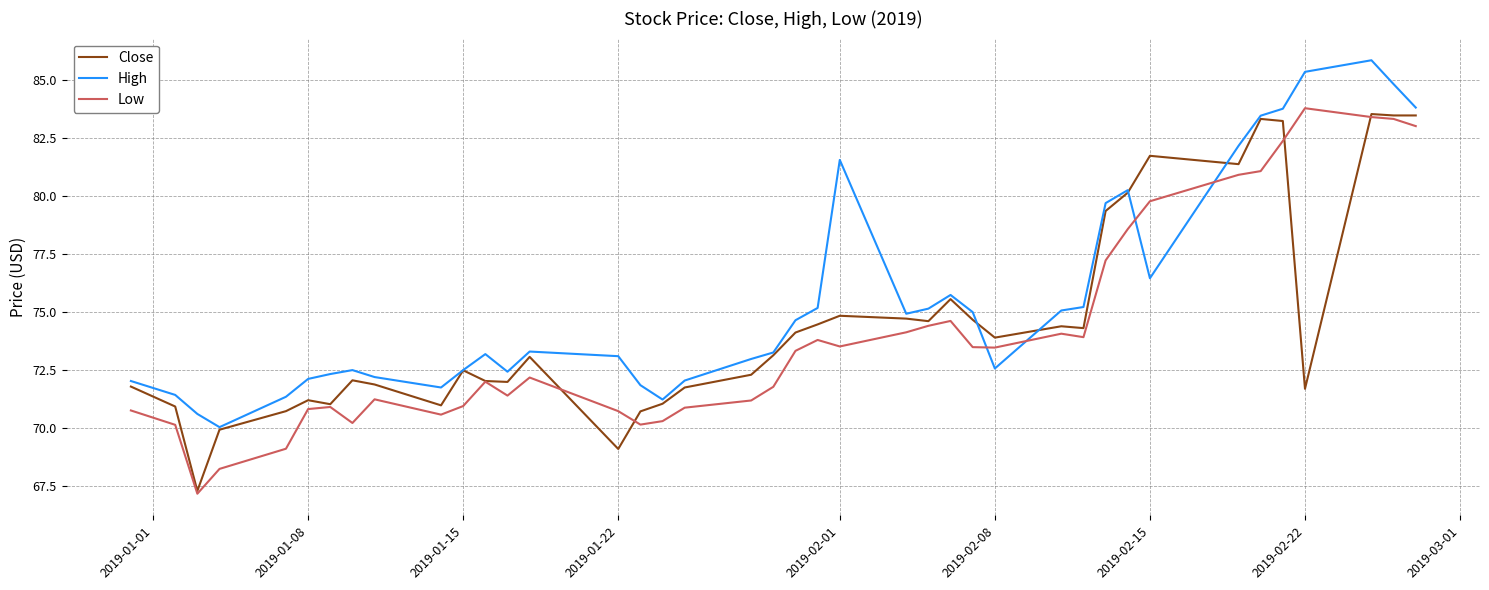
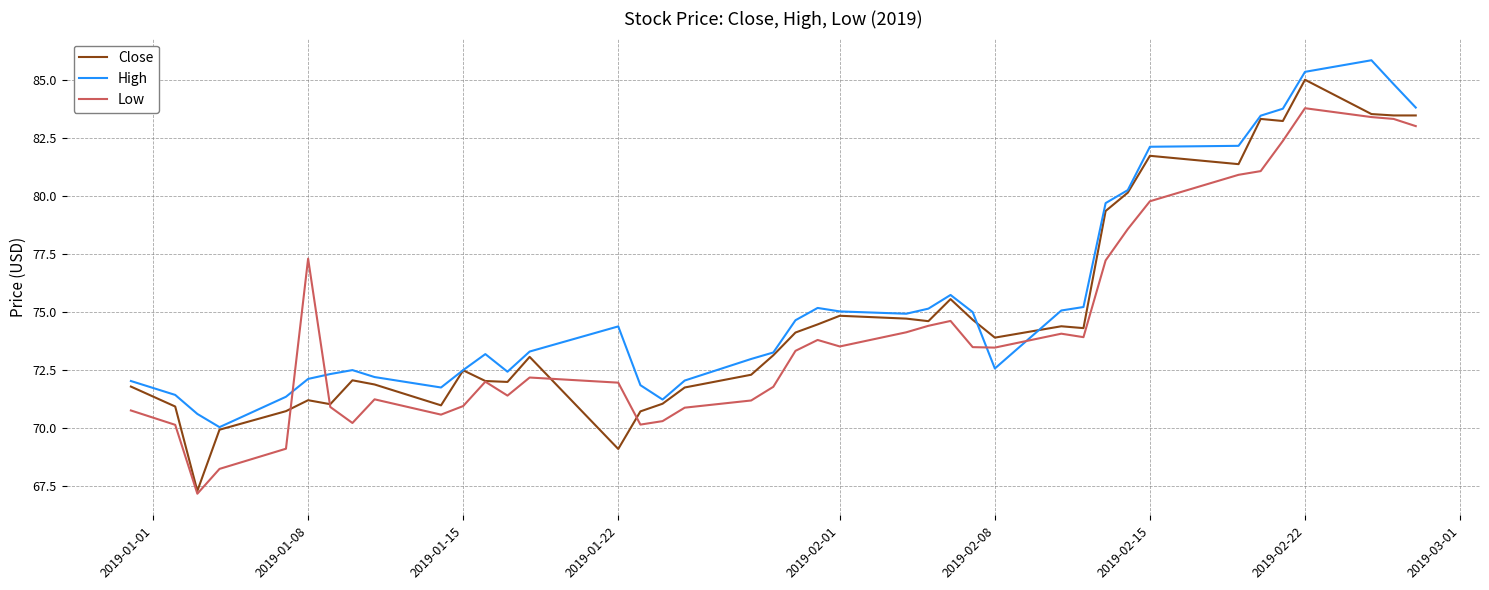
Low, 2019-01-08: 70.8 -> 77.3
High, 2019-01-22: 73.1 -> 74.4
Low, 2019-01-22: 70.7 -> 72.0
High, 2019-02-01: 81.6 -> 75.0
High, 2019-02-15: 76.5 -> 82.1
Close, 2019-02-22: 71.7 -> 85.0
